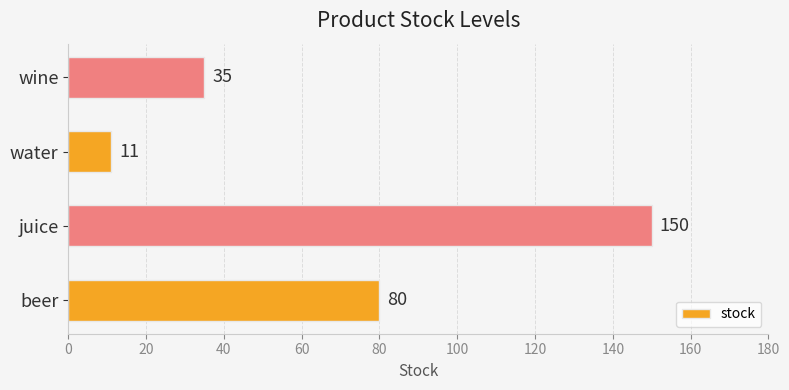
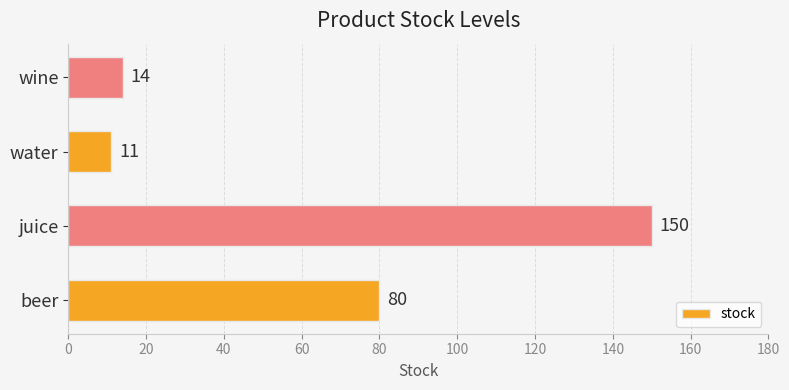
wine: 35 -> 14
